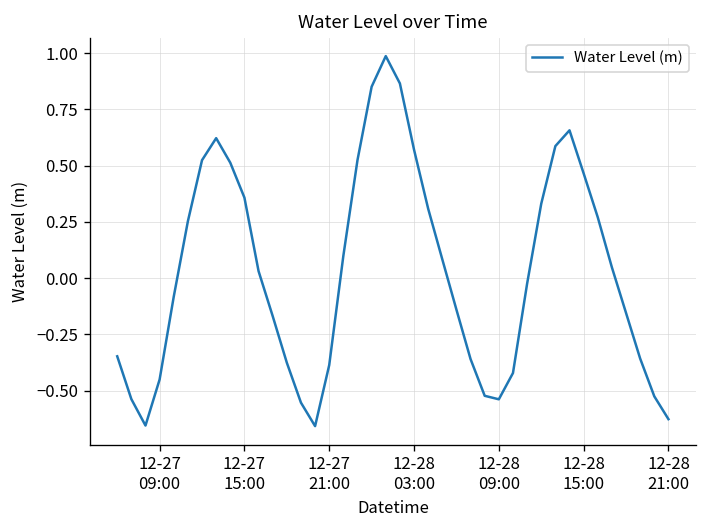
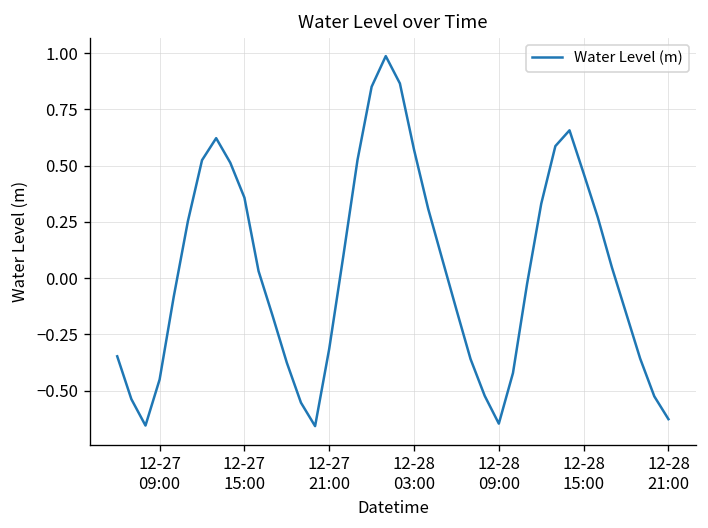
12-27 21:00: -0.39 -> -0.31
12-28 09:00: -0.54 -> -0.65
